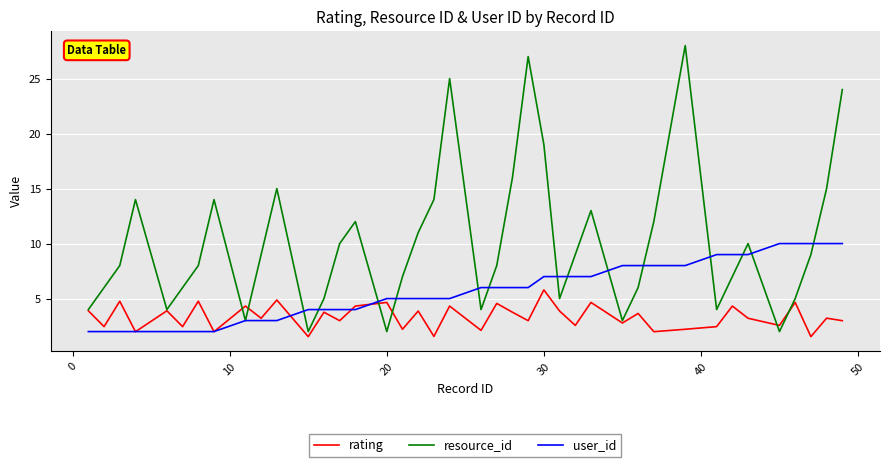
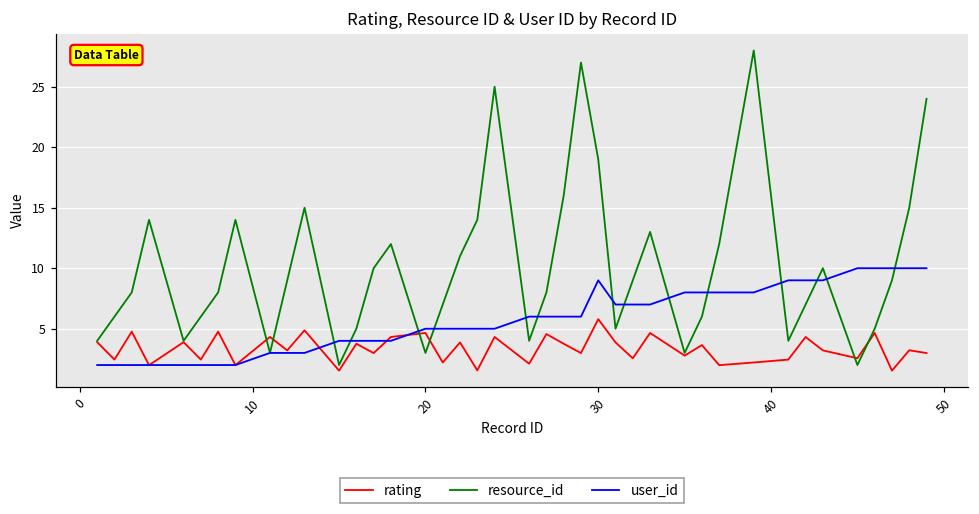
resource_id, 20: 2 -> 3
user_id, 30: 7 -> 9
